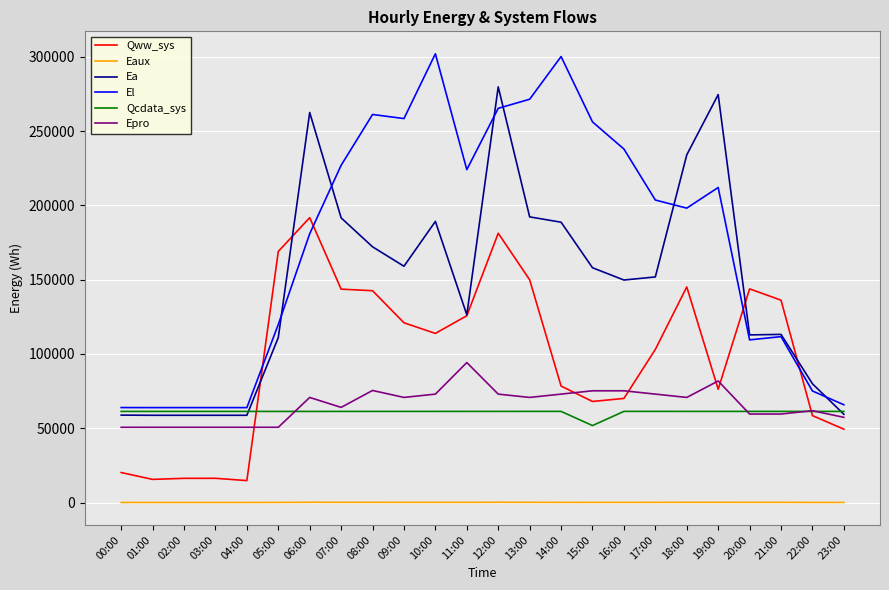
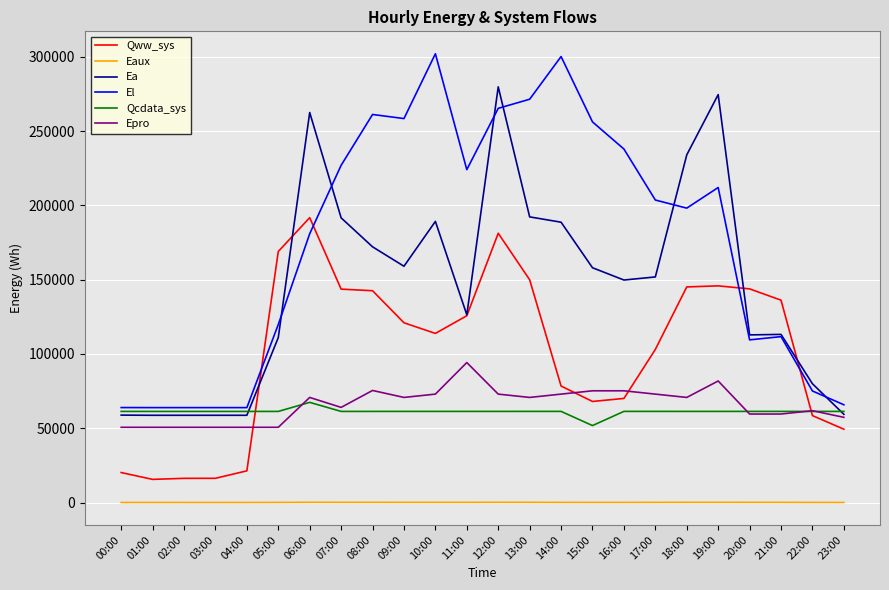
Qww_sys, 04:00: 15000 -> 21000
Qcdata_sys, 06:00: 61000 -> 67000
Qww_sys, 19:00: 76000 -> 146000
